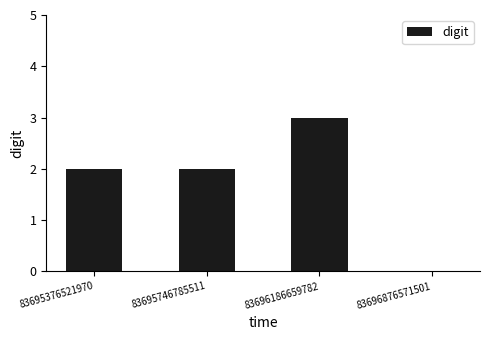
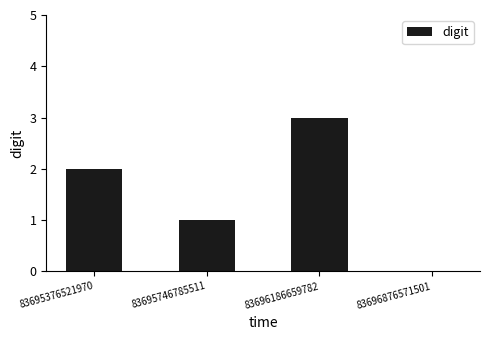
83695746785511: 2 -> 1
